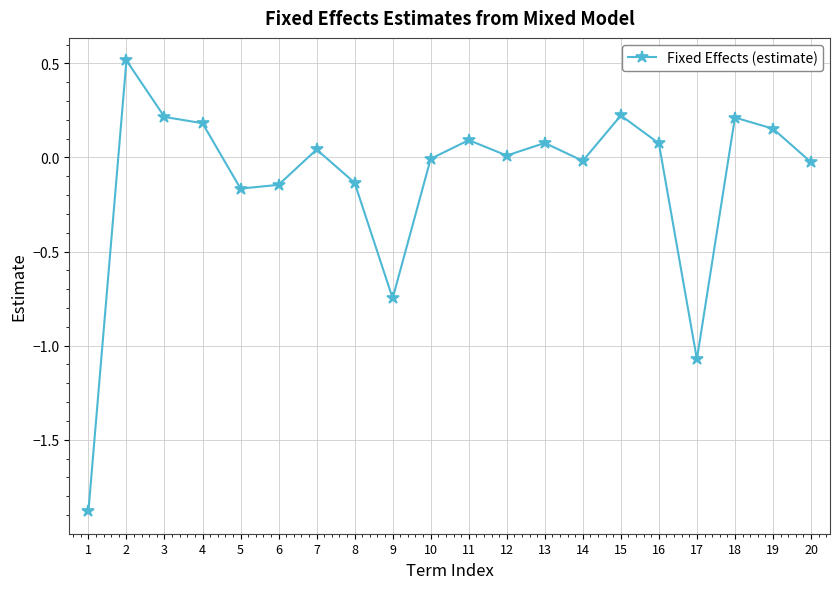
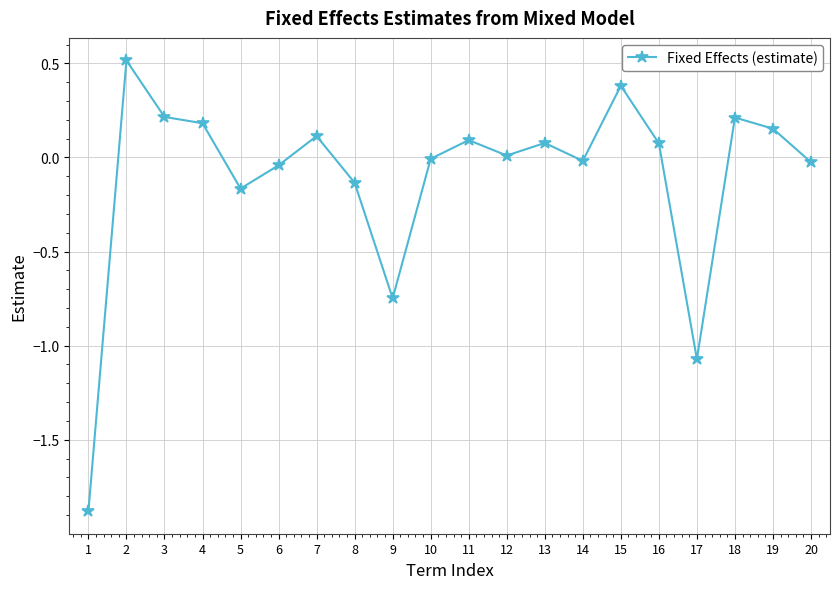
6: -0.15 -> -0.04
7: 0.04 -> 0.11
15: 0.22 -> 0.38
